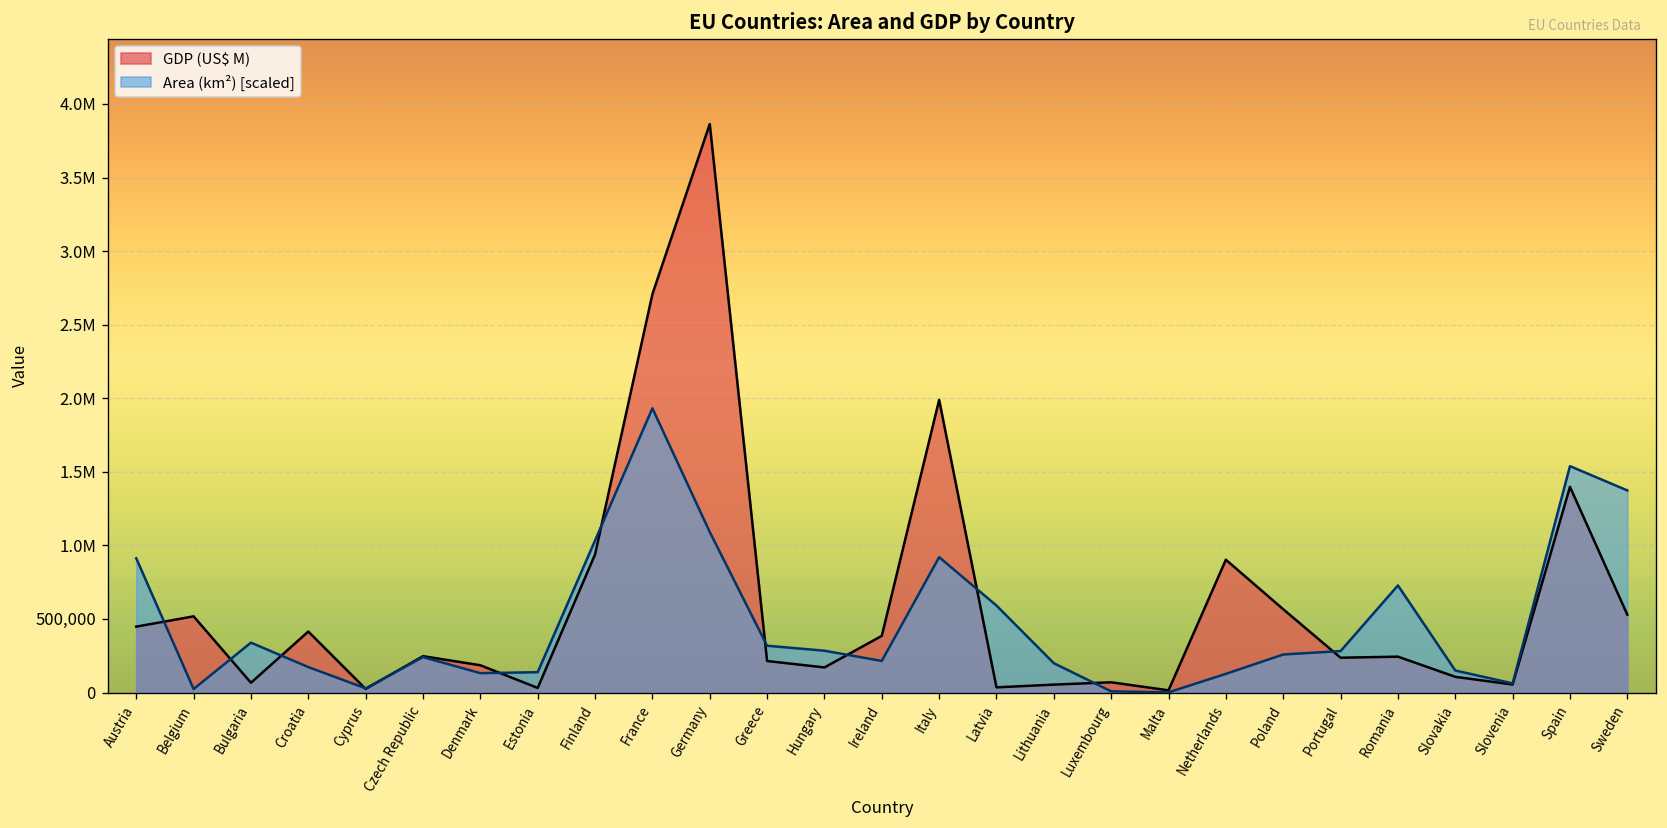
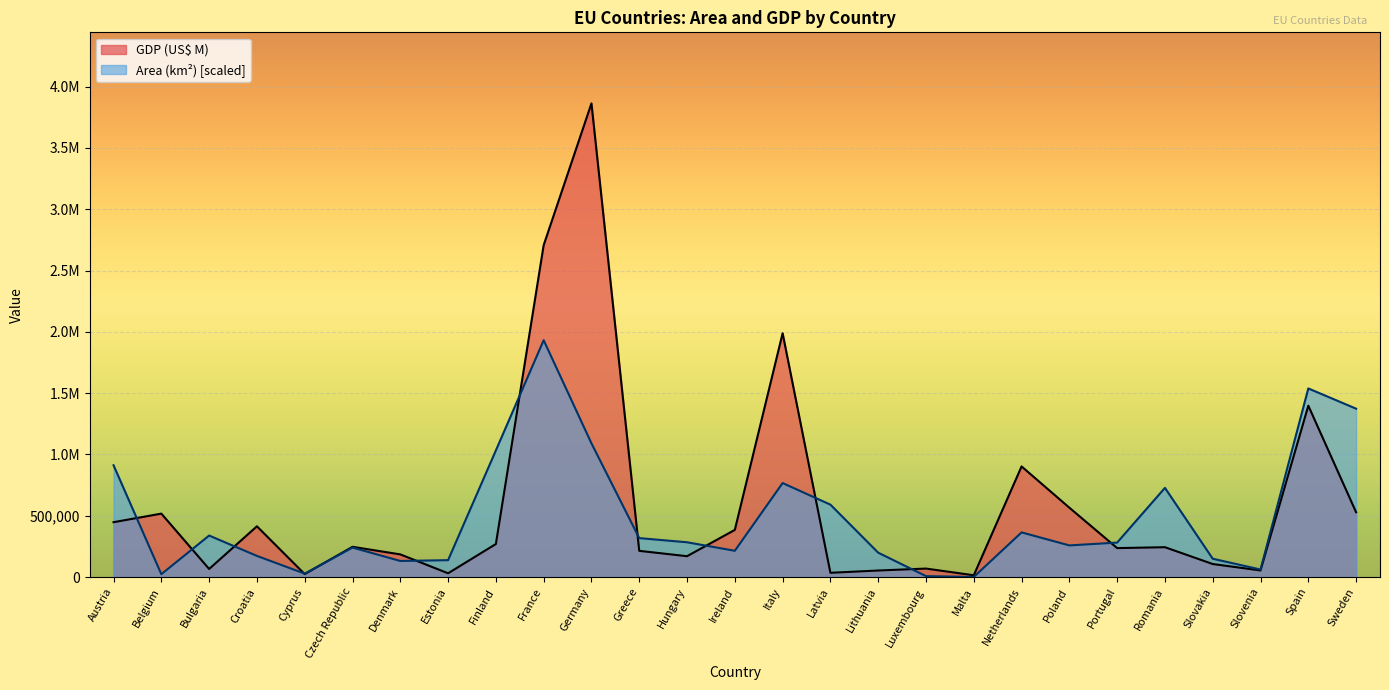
GDP (US$ M), Finland: 940,000 -> 270,000
Area (km²) [scaled], Italy: 920,000 -> 770,000
Area (km²) [scaled], Netherlands: 130,000 -> 360,000
